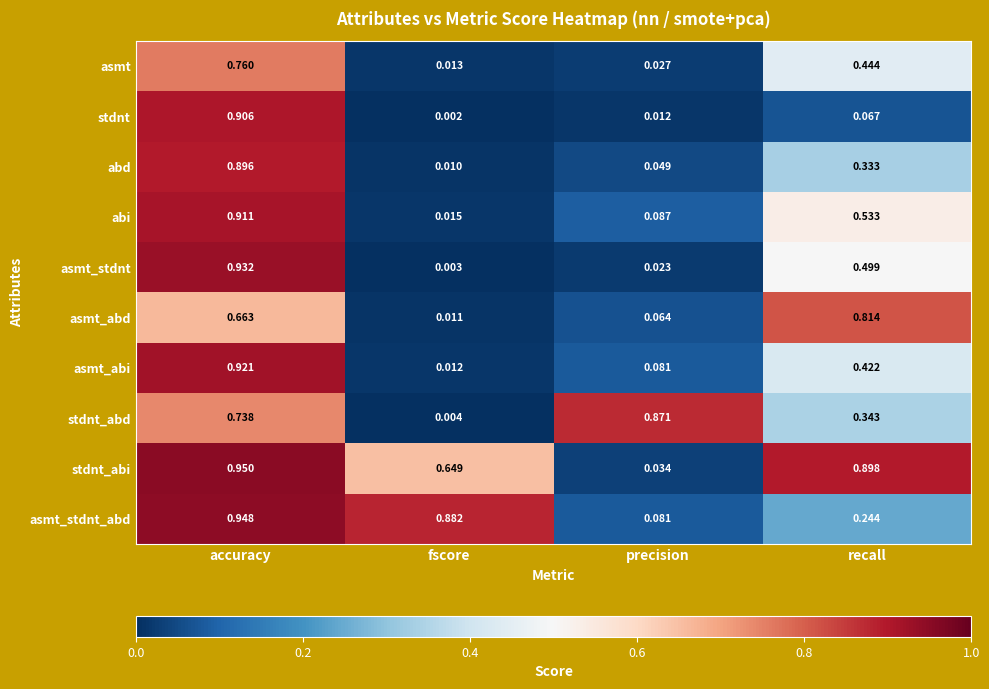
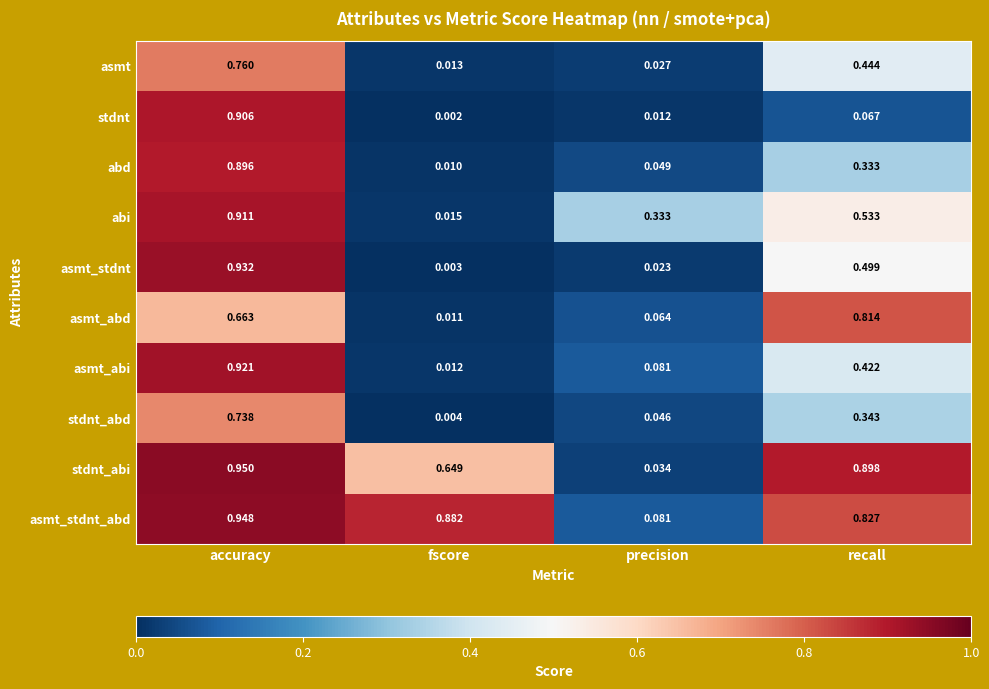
abi, precision: 0.087 -> 0.333
stdnt_abd, precision: 0.871 -> 0.046
asmt_stdnt_abd, recall: 0.244 -> 0.827
